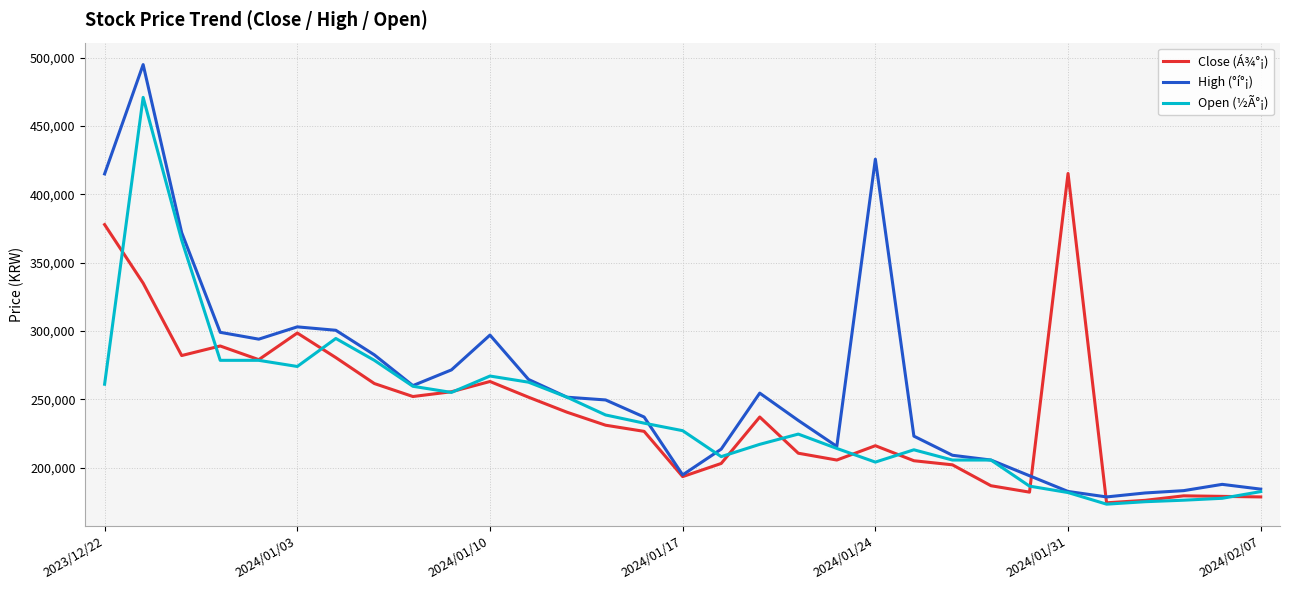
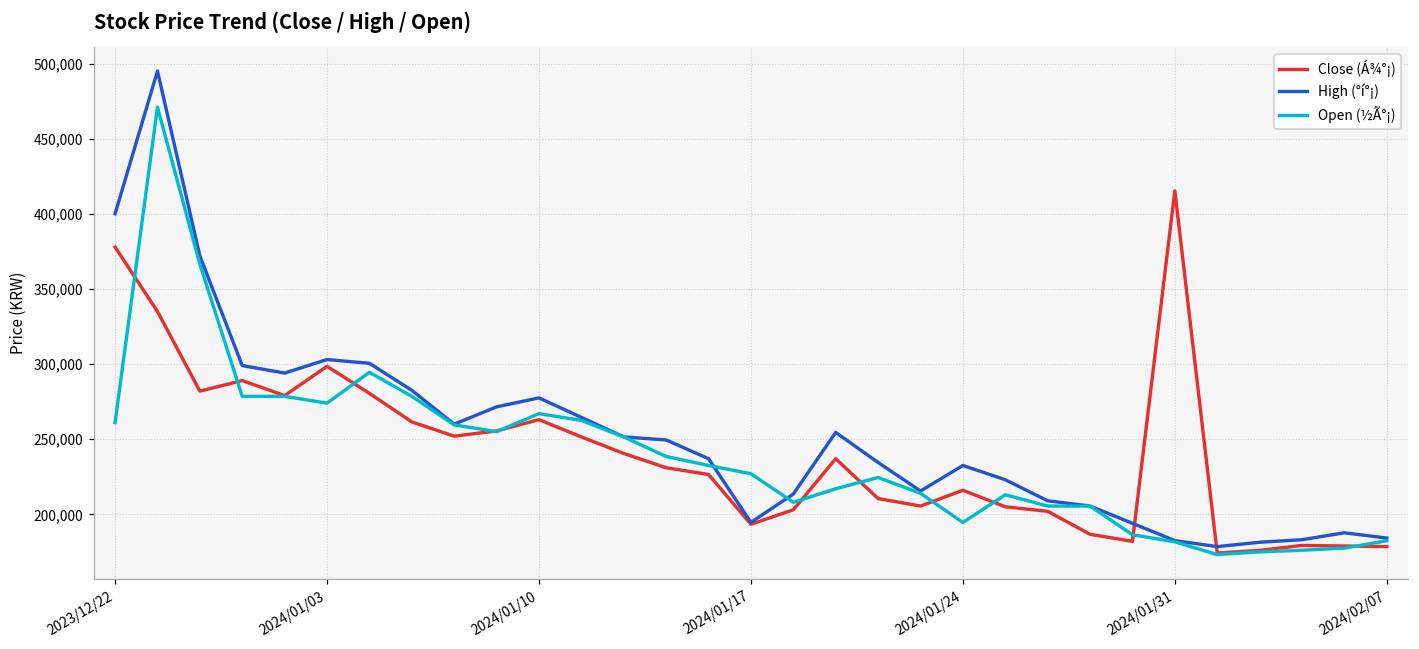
High (°í°¡), 2023/12/22: 415,000 -> 400,000
High (°í°¡), 2024/01/10: 297,000 -> 278,000
High (°í°¡), 2024/01/24: 426,000 -> 233,000
Open (½Ã°¡), 2024/01/24: 204,000 -> 195,000
